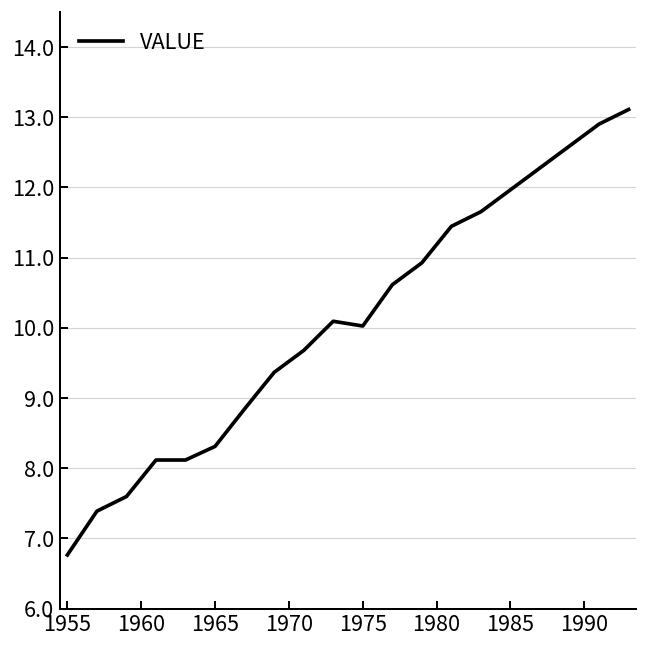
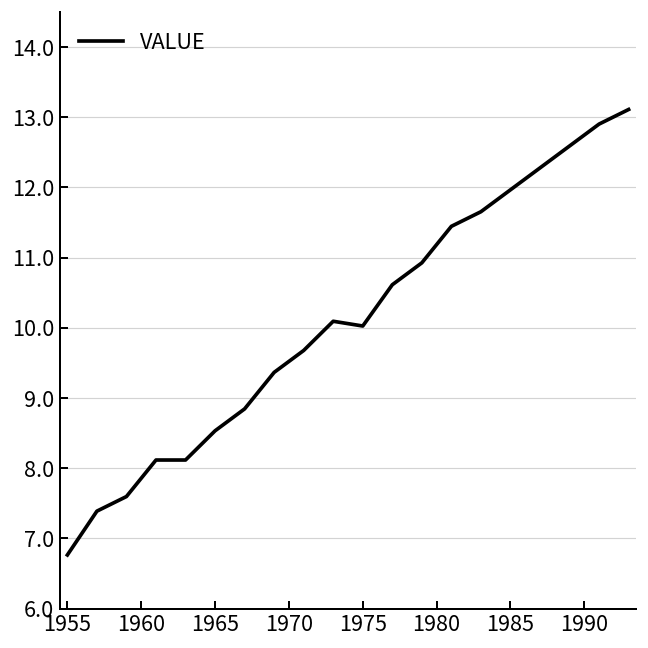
1965: 8.3 -> 8.5
